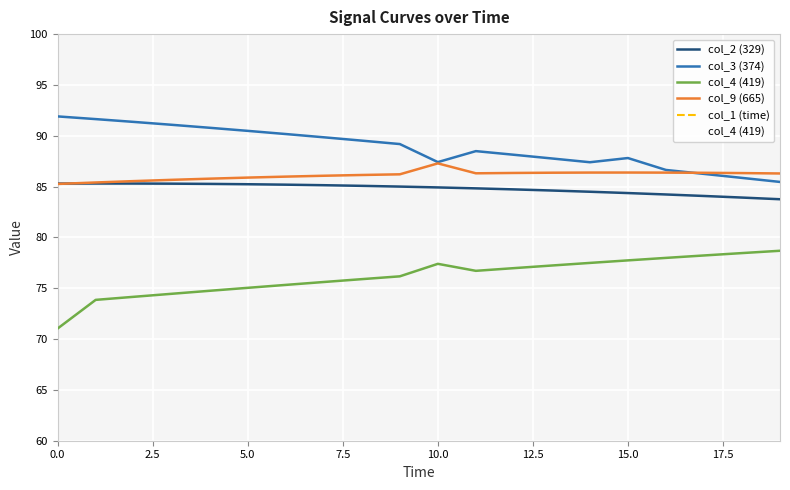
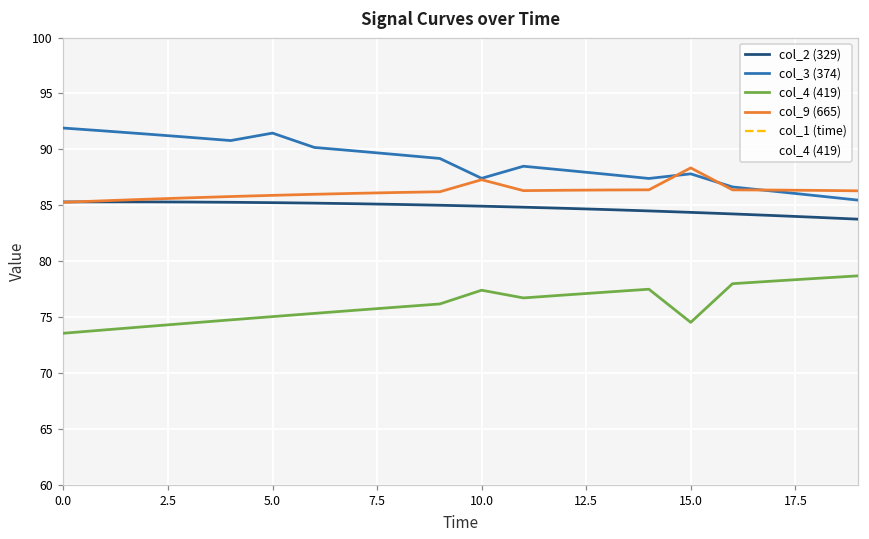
col_4 (419), 0.0: 71.0 -> 73.6
col_3 (374), 5.0: 90.5 -> 91.5
col_4 (419), 15.0: 77.7 -> 74.5
col_9 (665), 15.0: 86.4 -> 88.3
